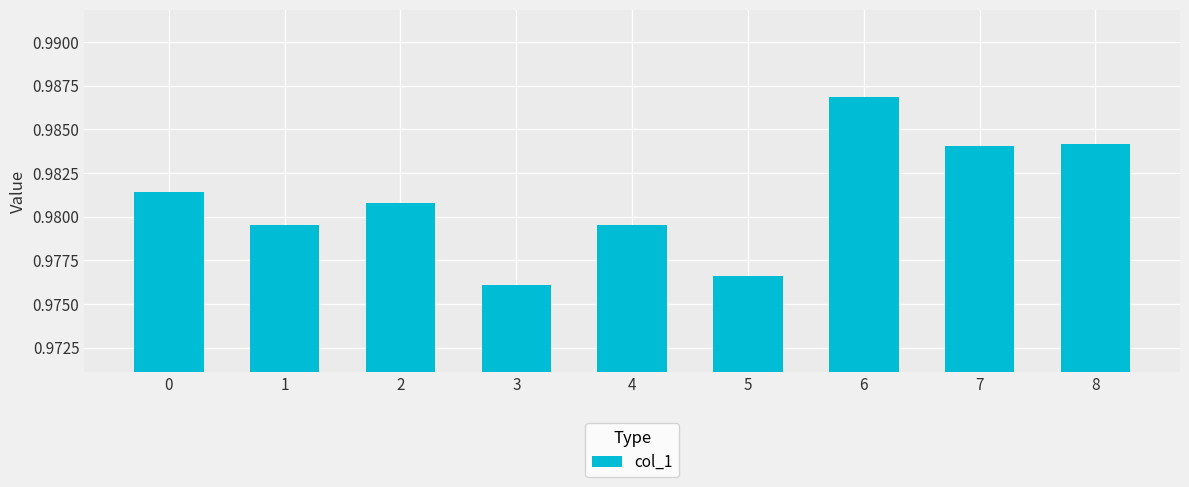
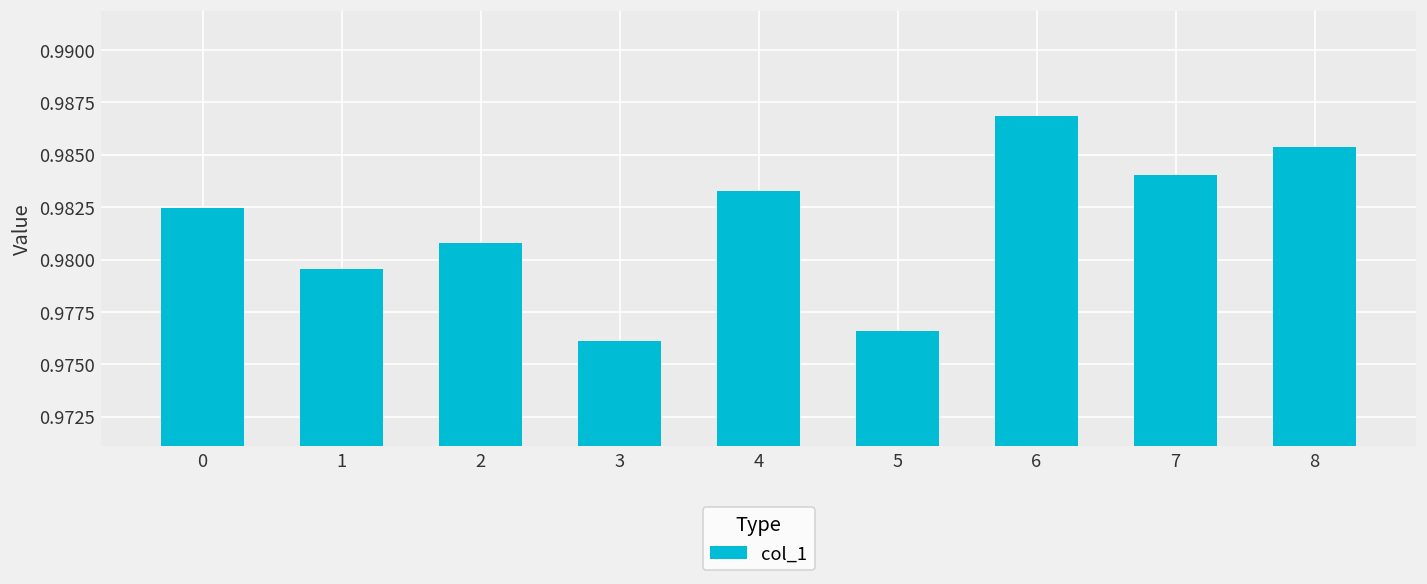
0: 0.9814 -> 0.9825
4: 0.9795 -> 0.9833
8: 0.9841 -> 0.9854
